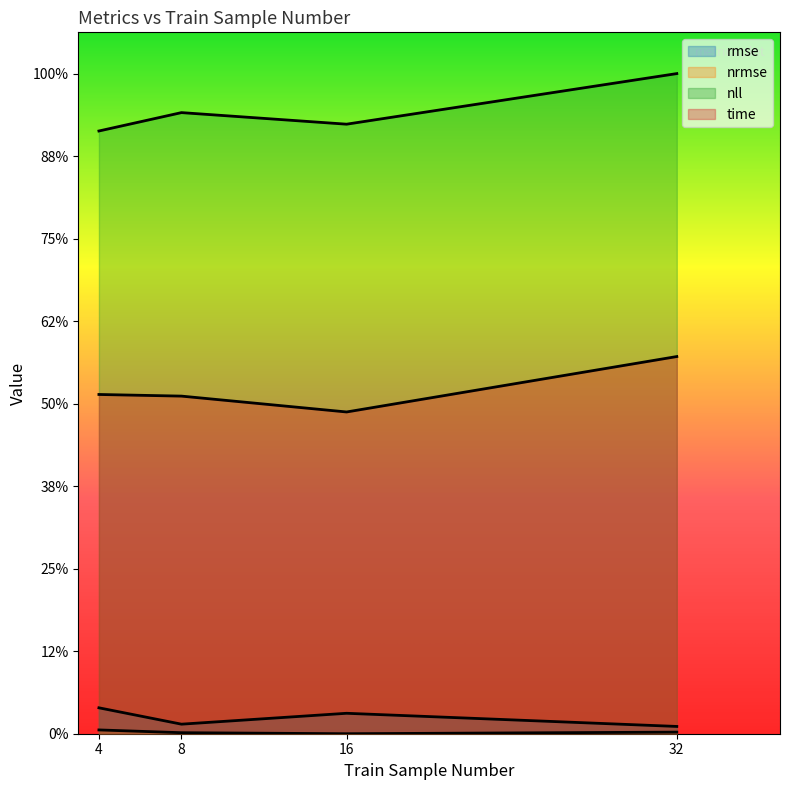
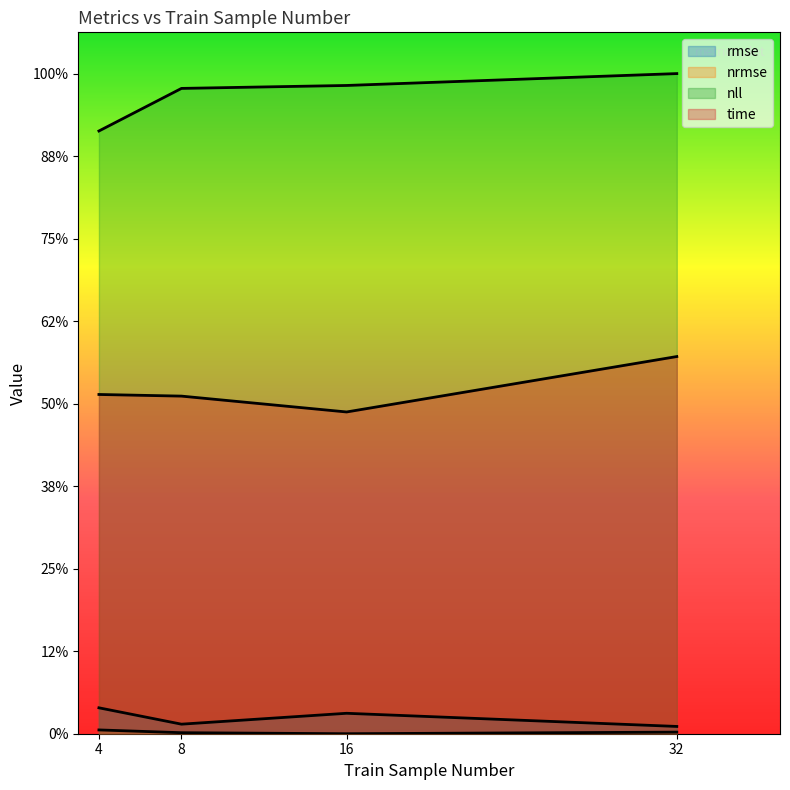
nll, 8: 94% -> 98%
nll, 16: 92% -> 98%
